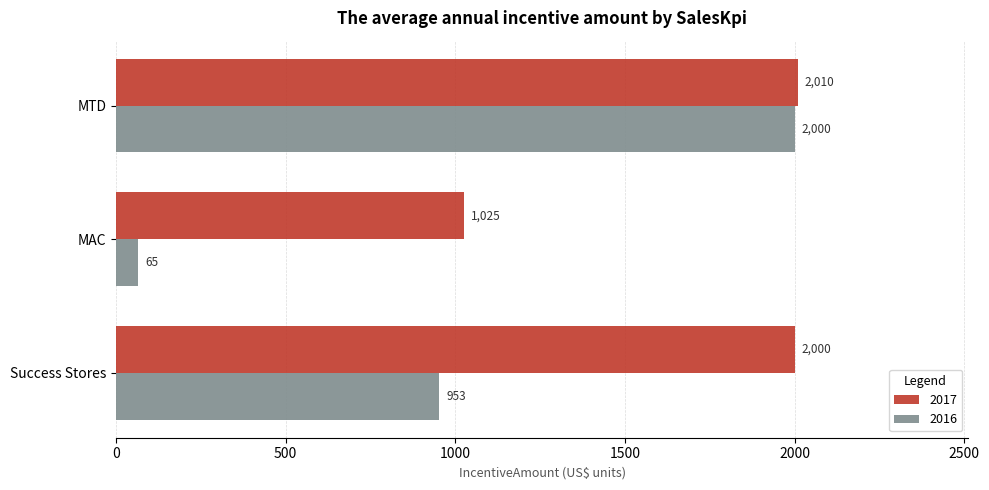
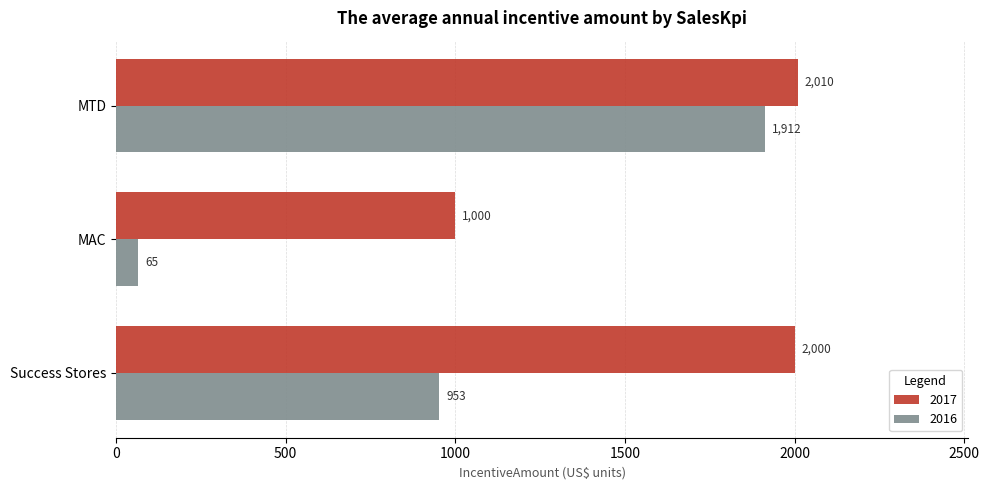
2016, MTD: 2,000 -> 1,912
2017, MAC: 1,025 -> 1,000
